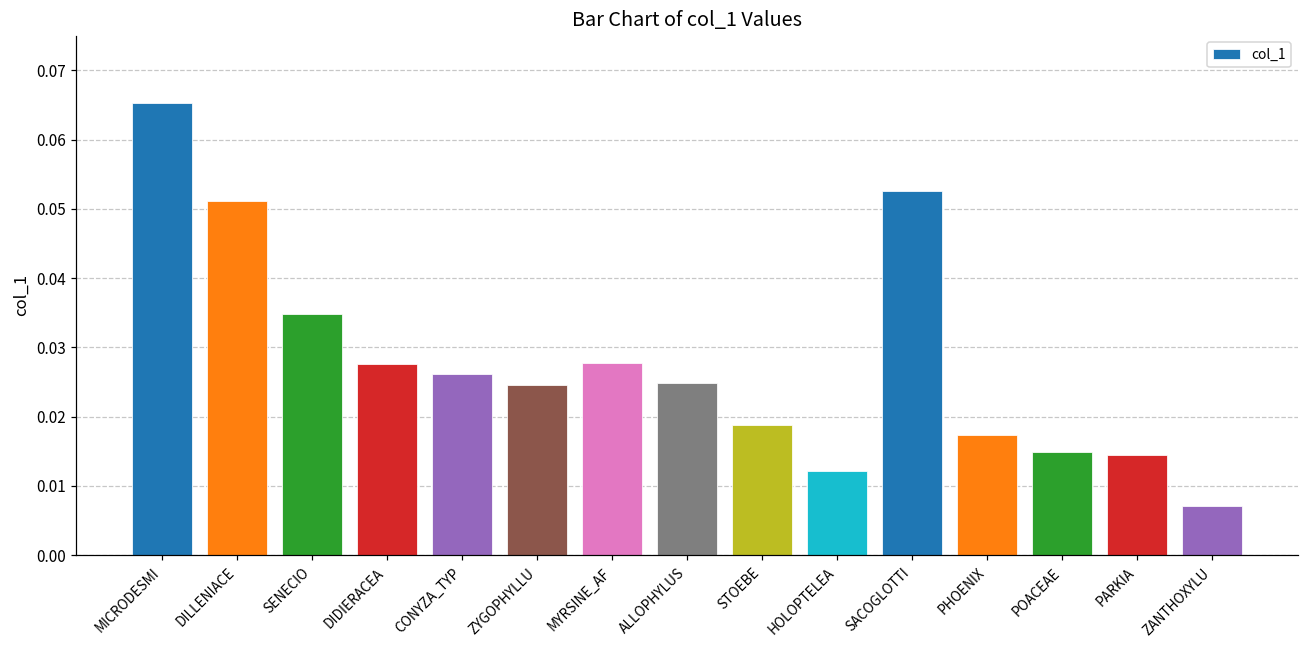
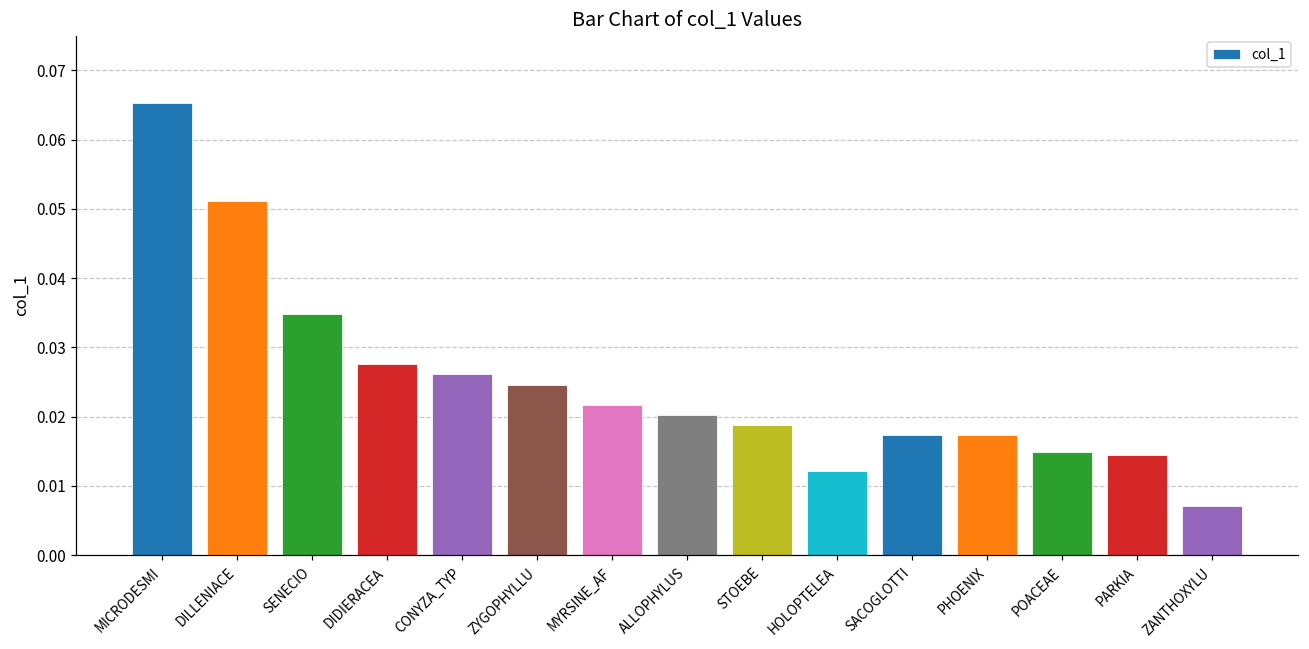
MYRSINE_AF: 0.028 -> 0.022
ALLOPHYLUS: 0.025 -> 0.020
SACOGLOTTI: 0.053 -> 0.017
